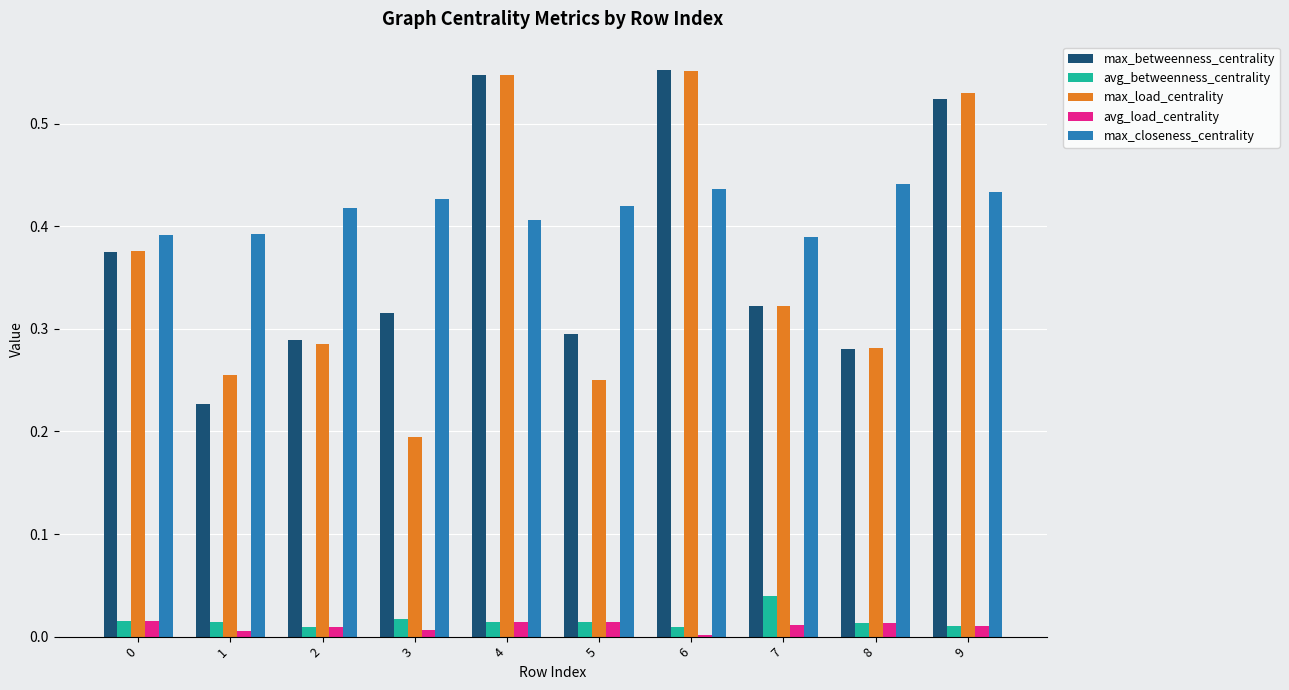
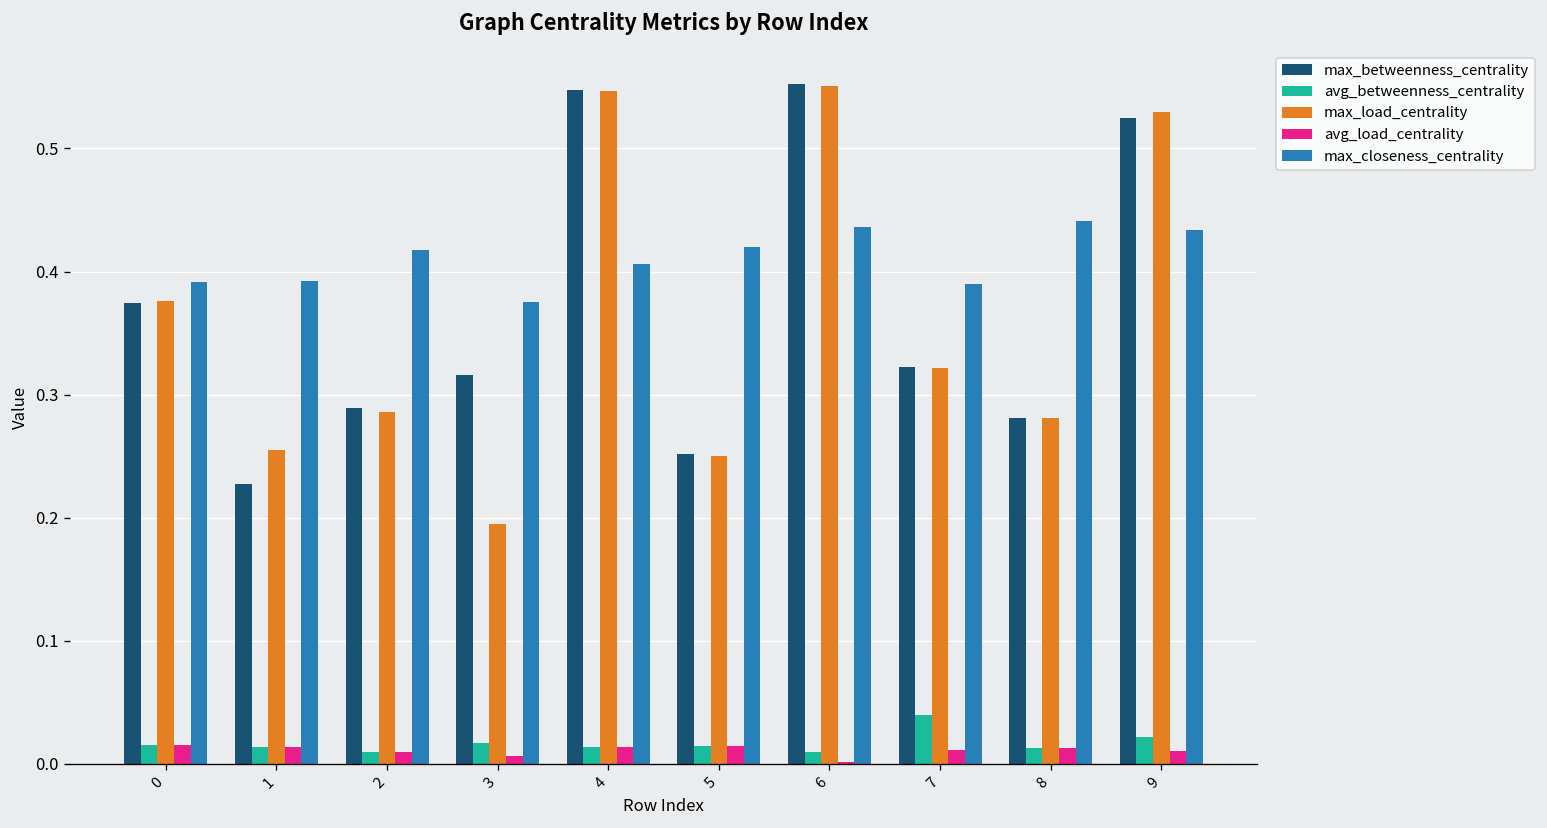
avg_load_centrality, 1: 0.005 -> 0.014
max_closeness_centrality, 3: 0.427 -> 0.375
max_betweenness_centrality, 5: 0.295 -> 0.252
avg_betweenness_centrality, 9: 0.011 -> 0.022
